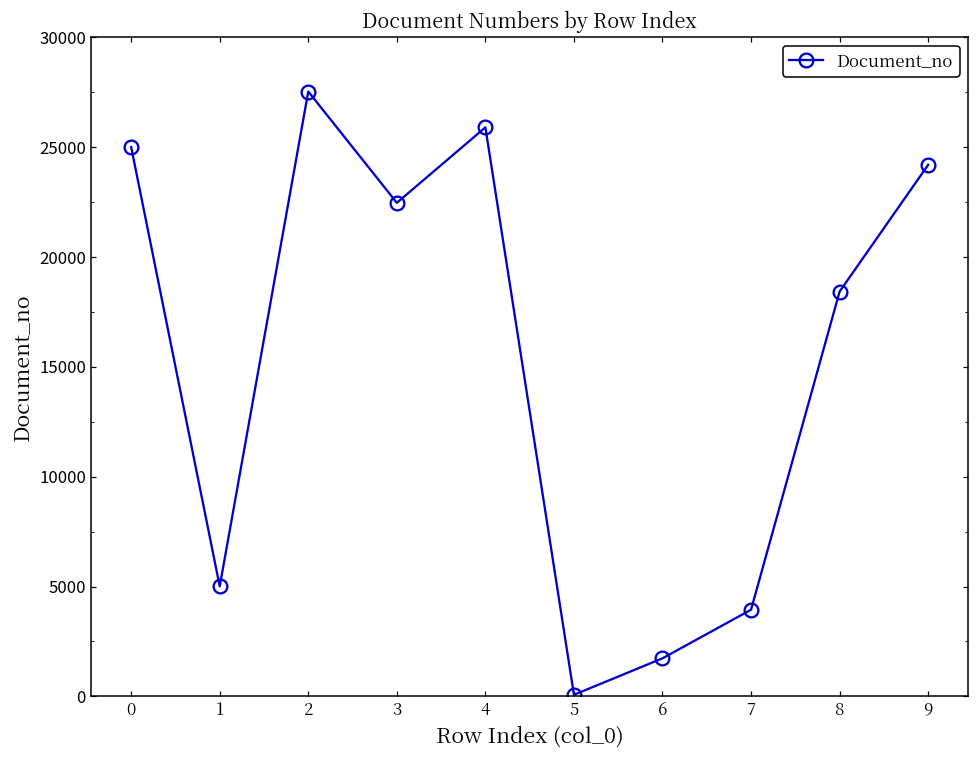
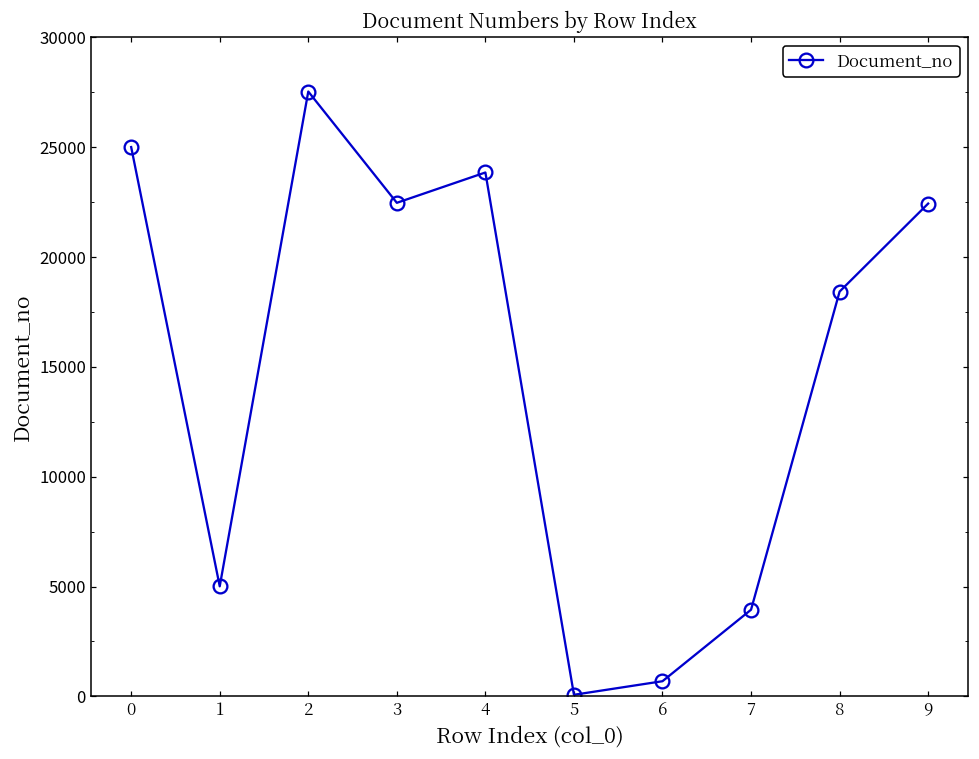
4: 25900 -> 23800
6: 1700 -> 700
9: 24200 -> 22400
